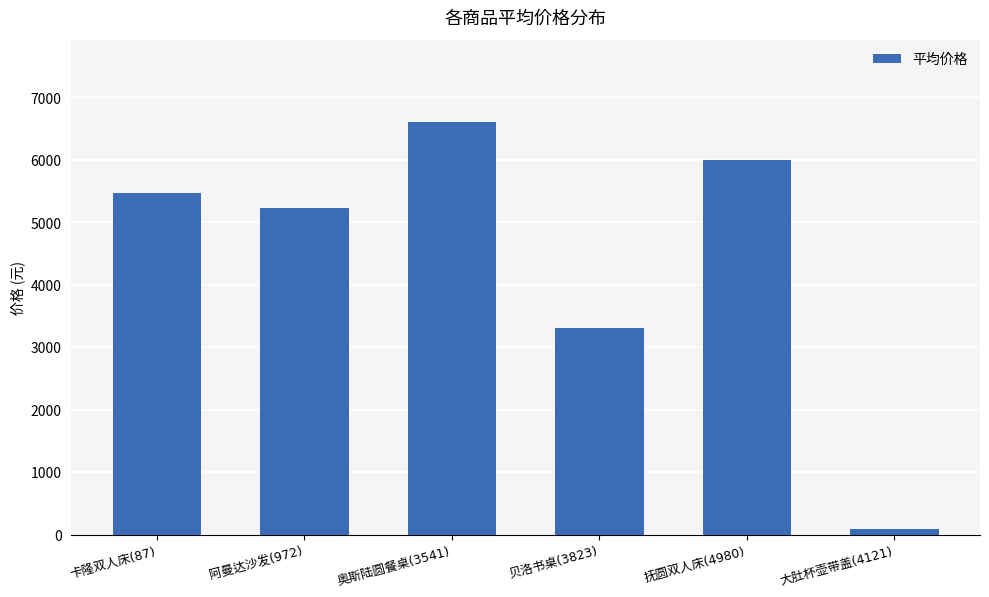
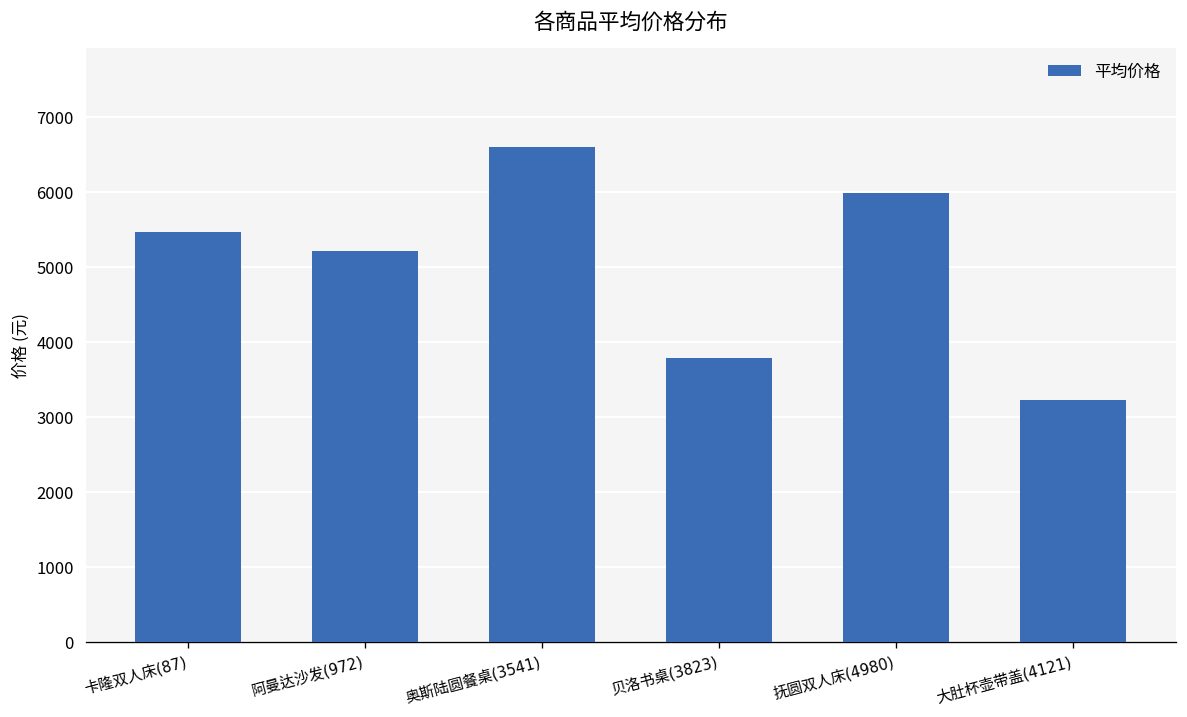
贝洛书桌(3823): 3300 -> 3800
大肚杯壶带盖(4121): 100 -> 3200
